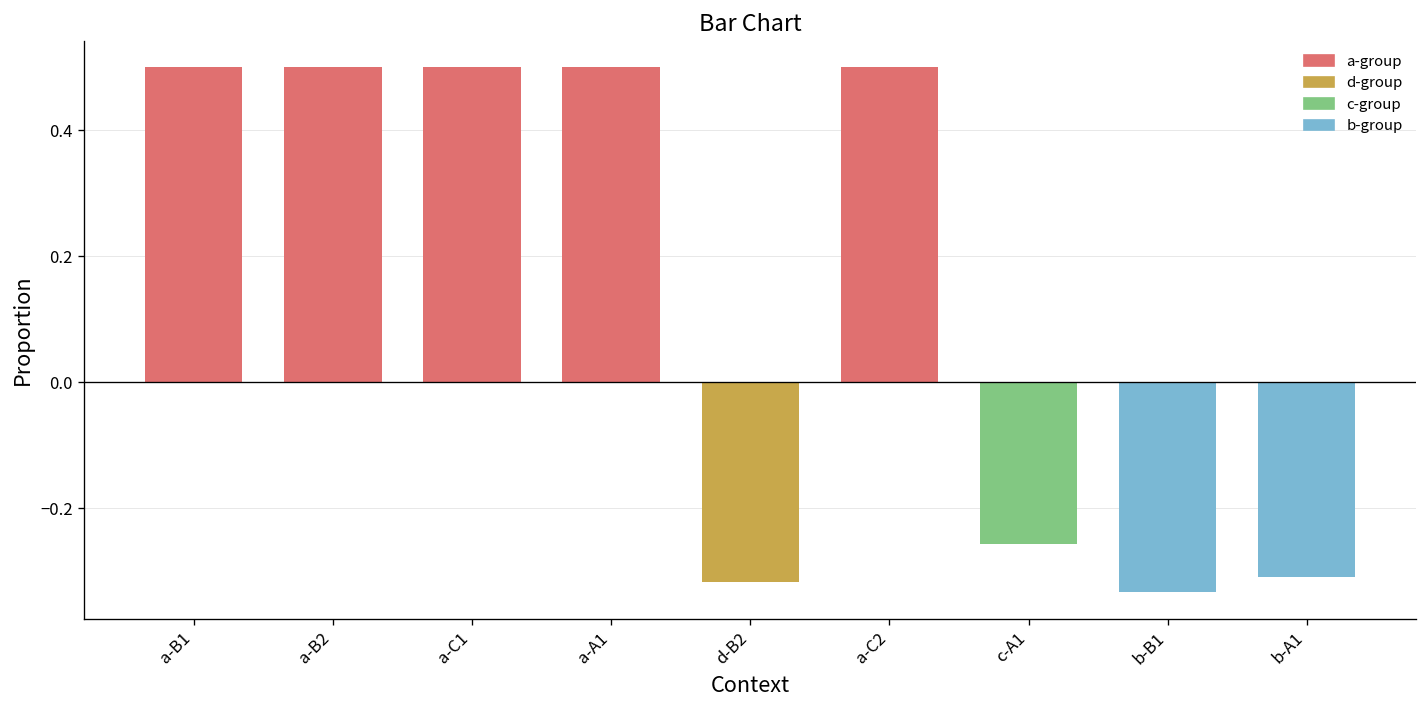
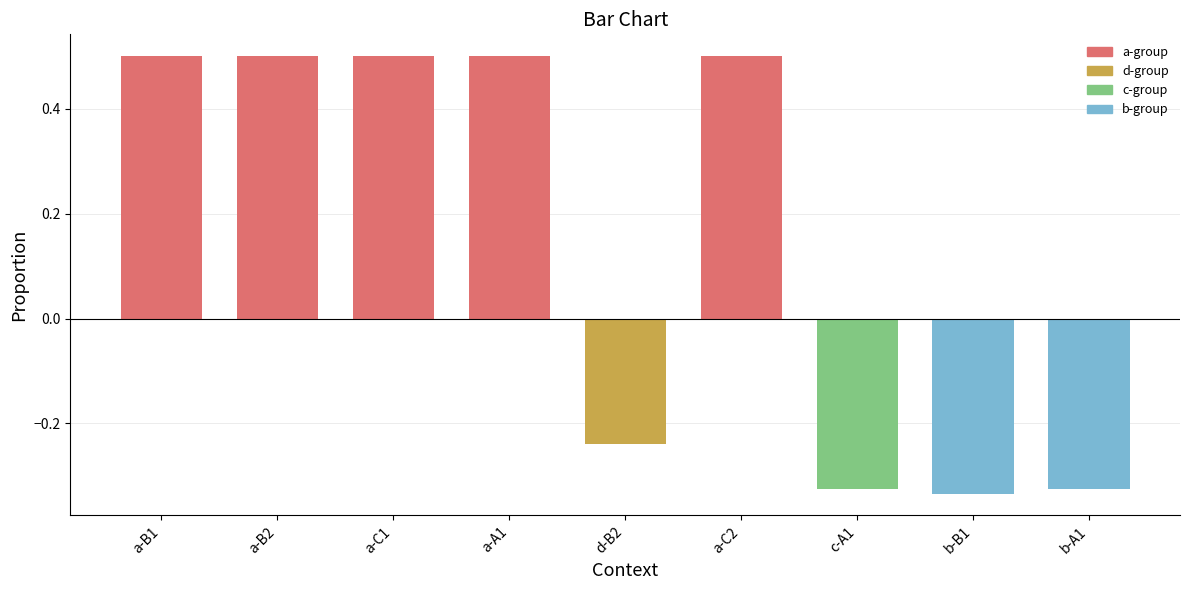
d-B2: -0.32 -> -0.24
c-A1: -0.26 -> -0.32
b-A1: -0.31 -> -0.33
